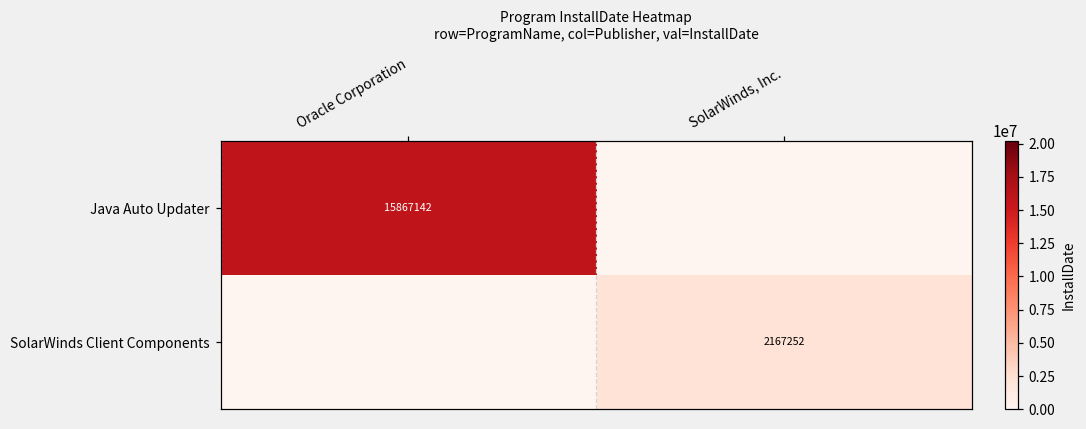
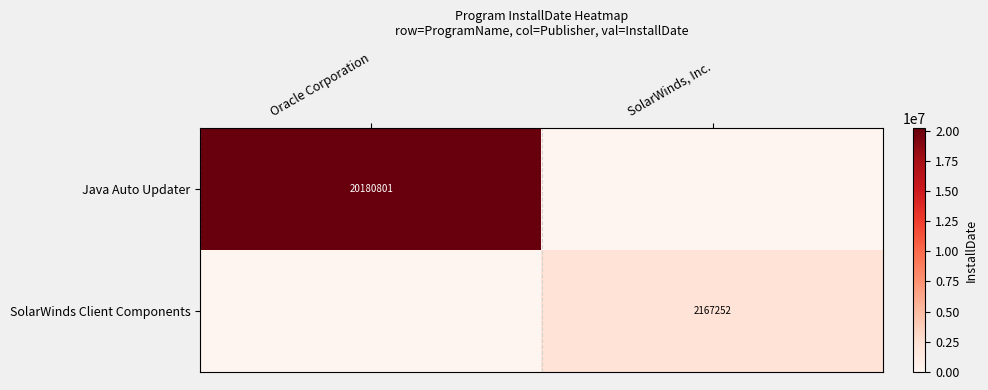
Java Auto Updater, Oracle Corporation: 15867142 -> 20180801
